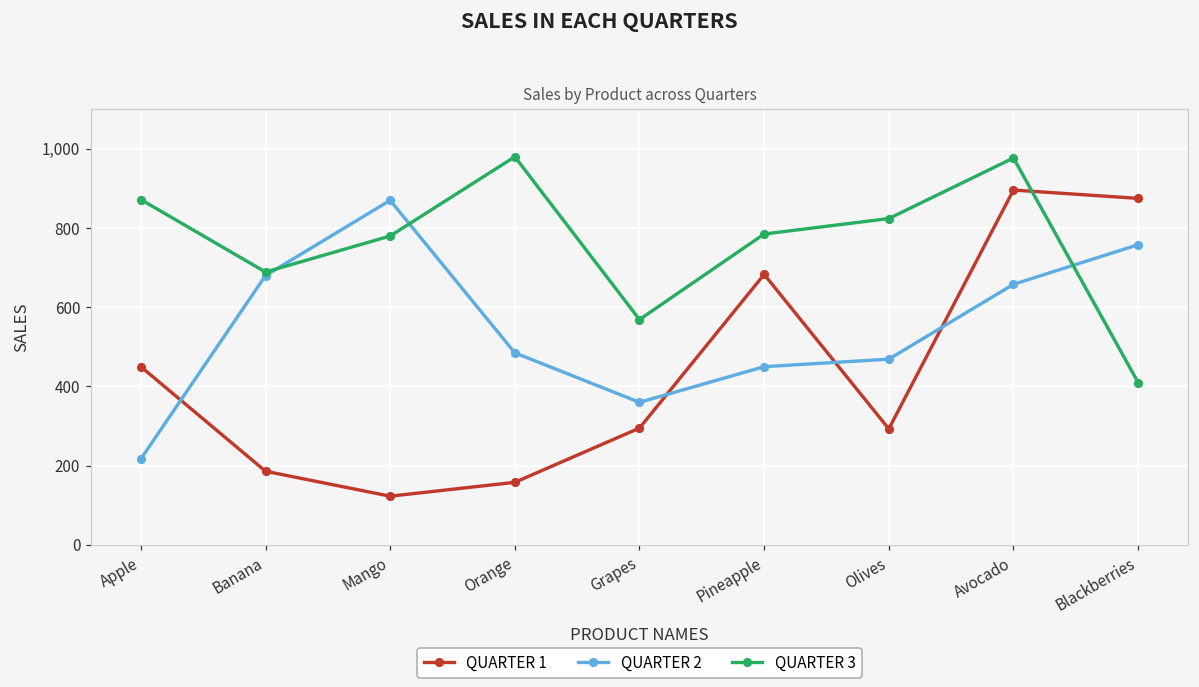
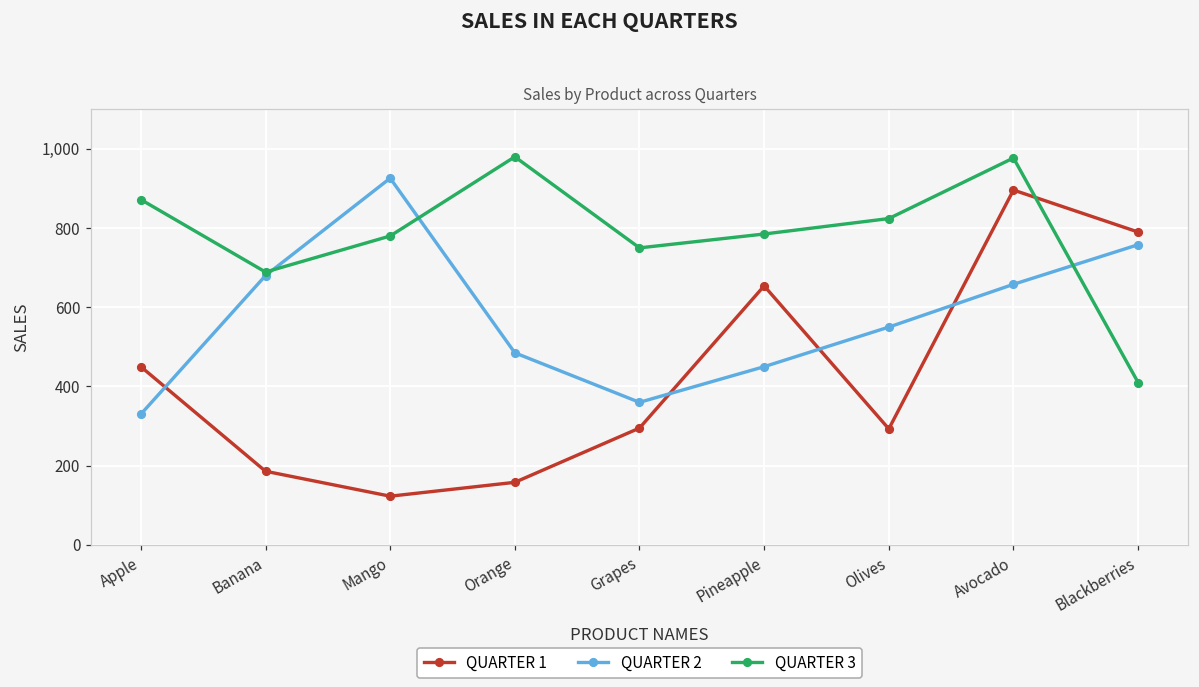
QUARTER 2, Apple: 220 -> 330
QUARTER 2, Mango: 870 -> 930
QUARTER 3, Grapes: 570 -> 750
QUARTER 1, Pineapple: 680 -> 650
QUARTER 2, Olives: 470 -> 550
QUARTER 1, Blackberries: 880 -> 790
